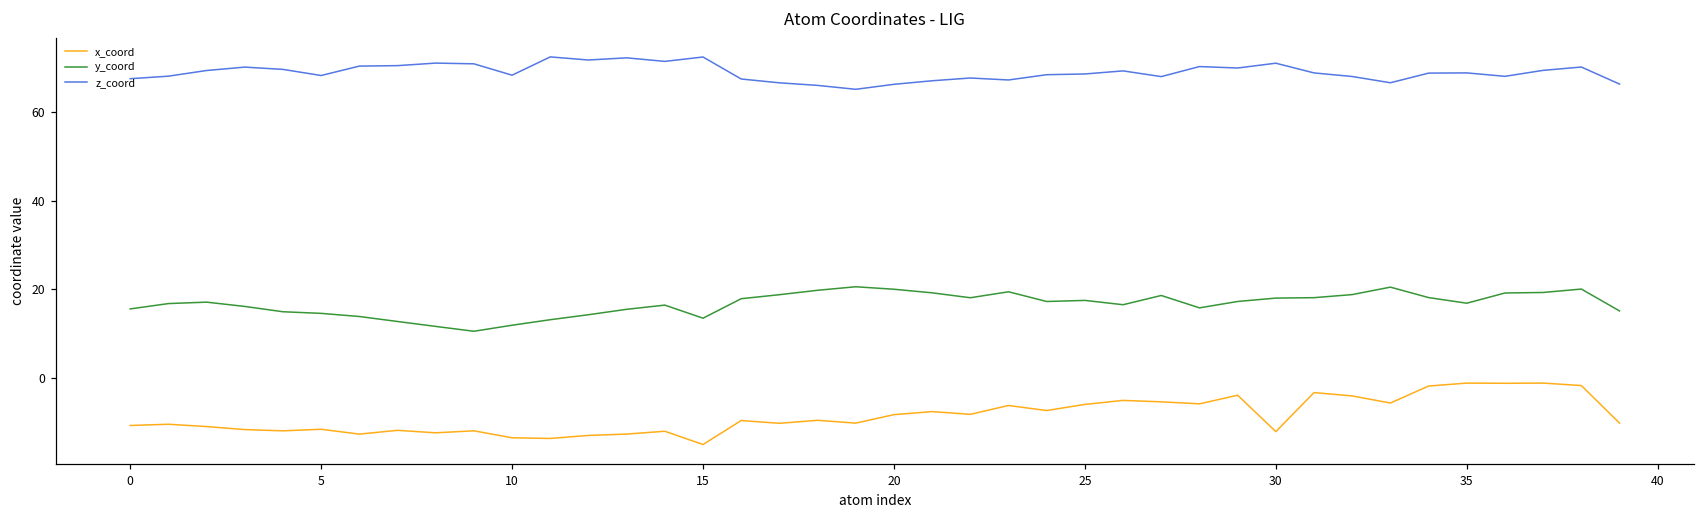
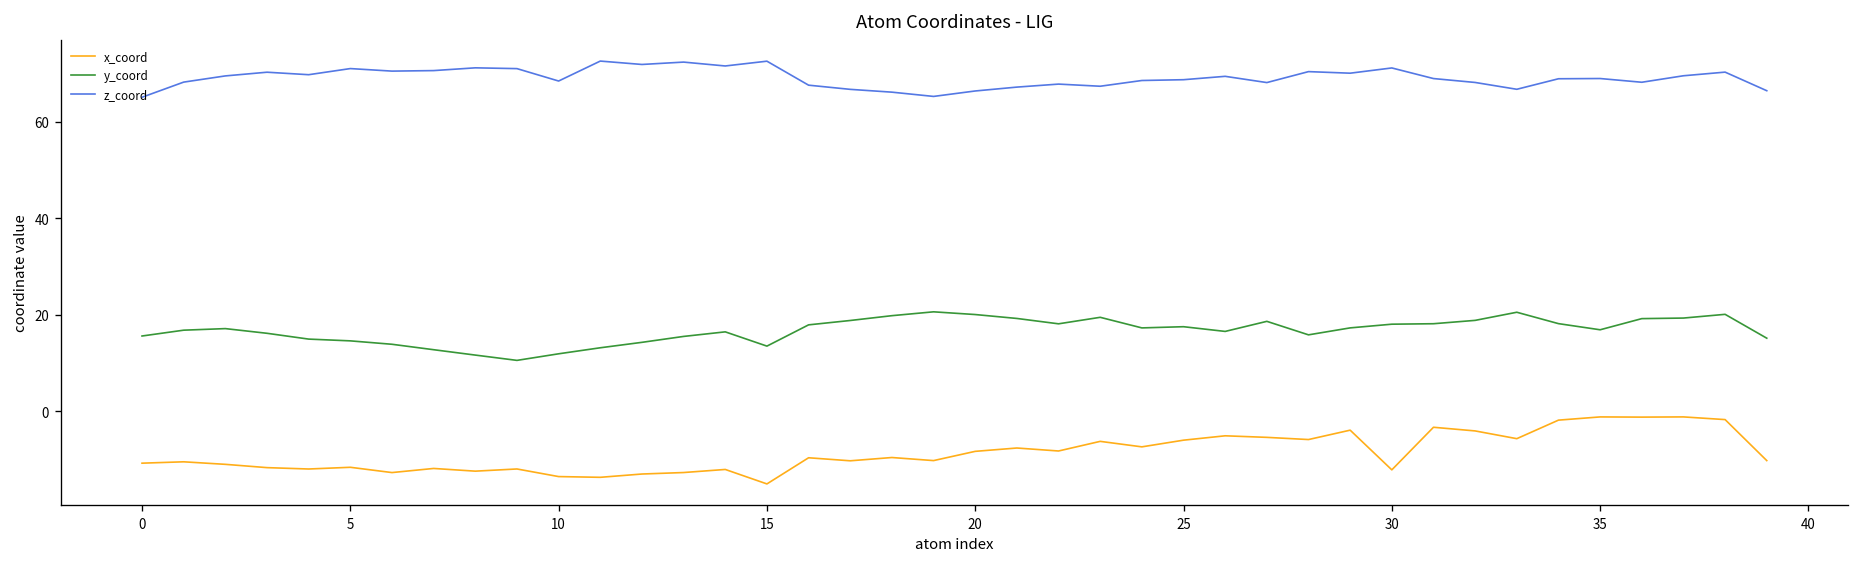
z_coord, 0: 68 -> 65
z_coord, 5: 68 -> 71
